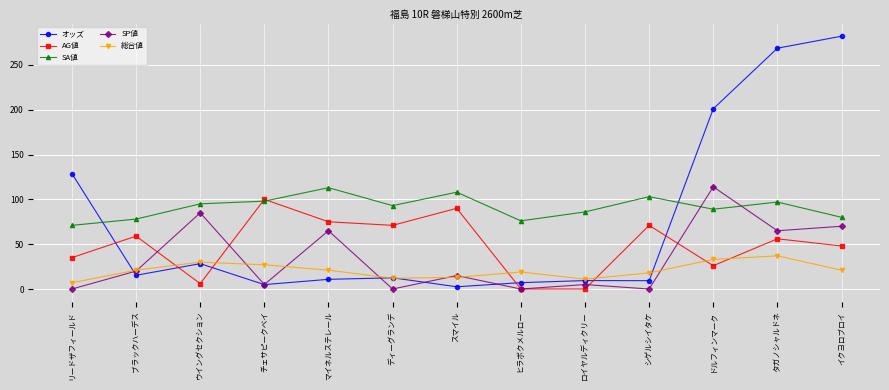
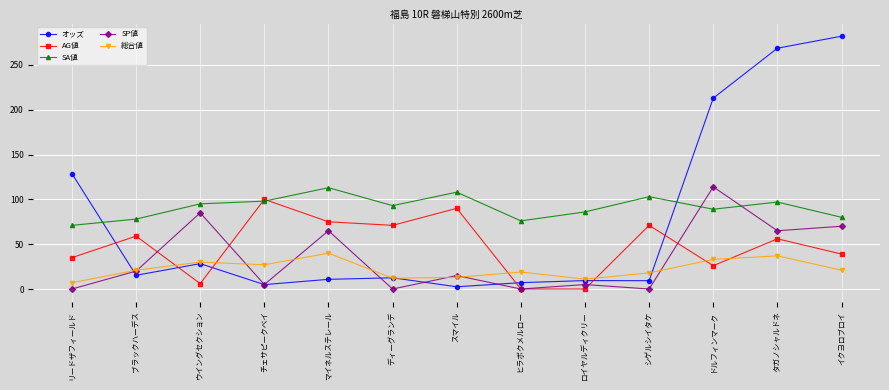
総合値, マイネルステレール: 20 -> 40
オッズ, ドルフィンマーク: 200 -> 210
AG値, イクヨロブロイ: 50 -> 40
